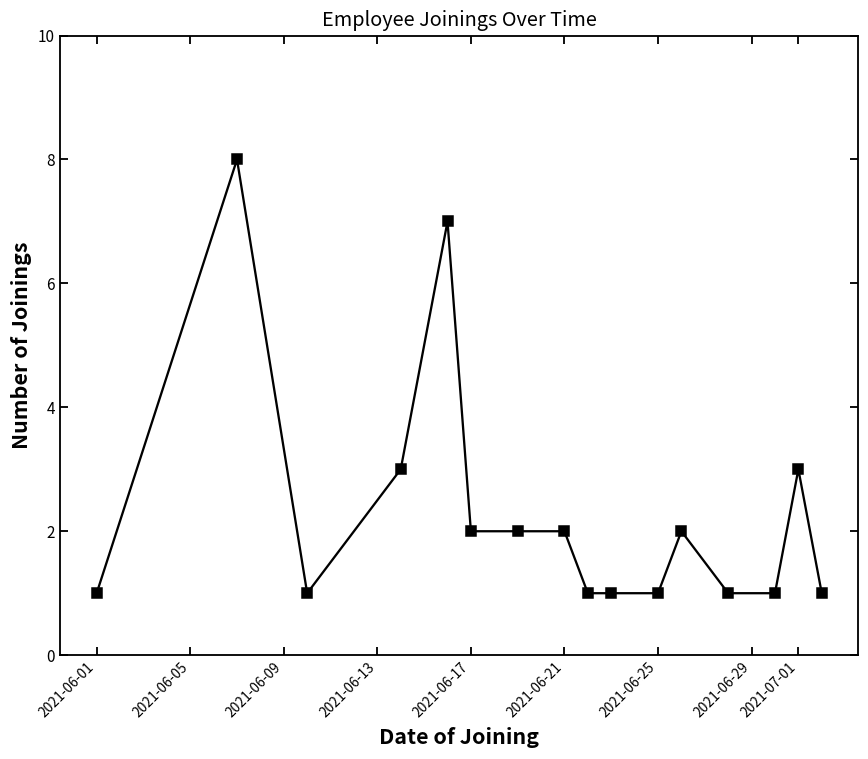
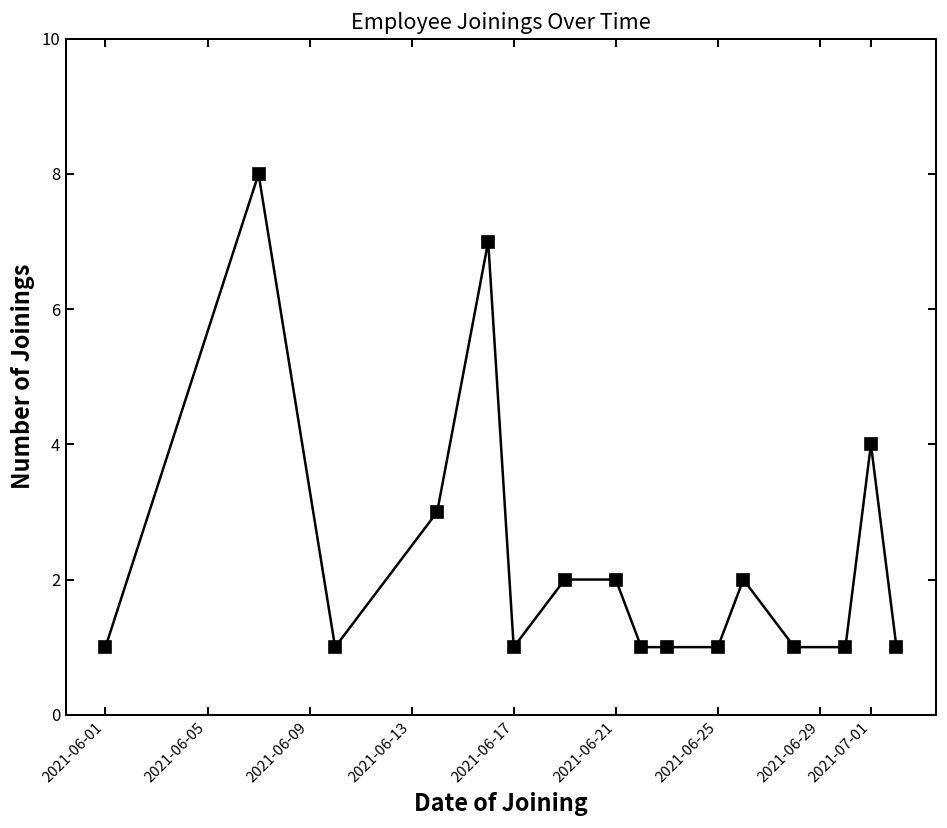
2021-06-17: 2 -> 1
2021-07-01: 3 -> 4
